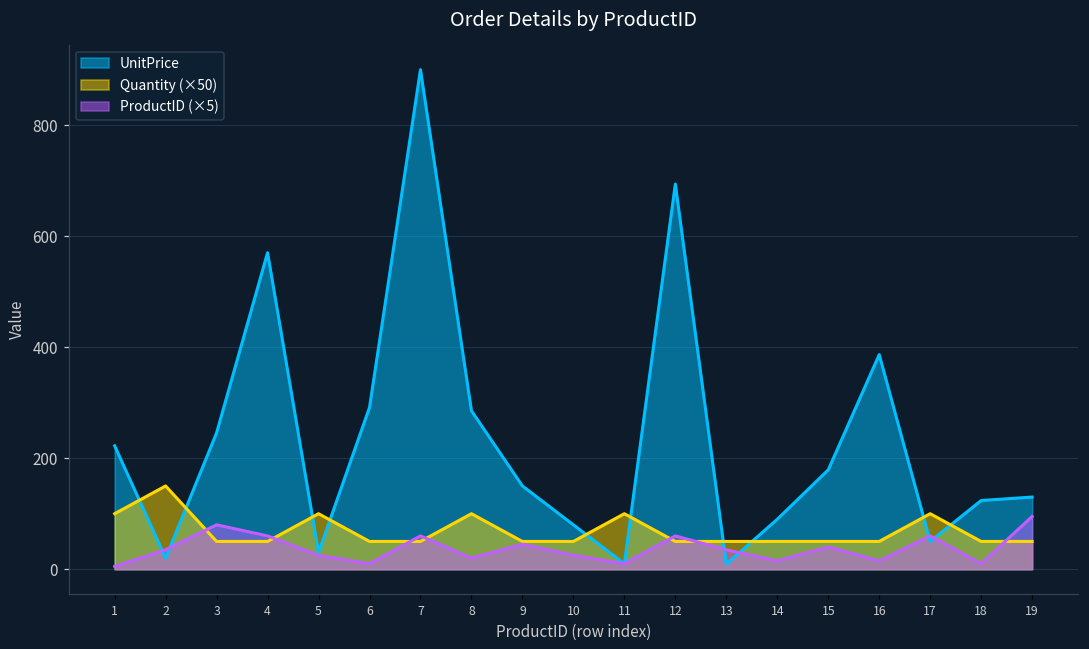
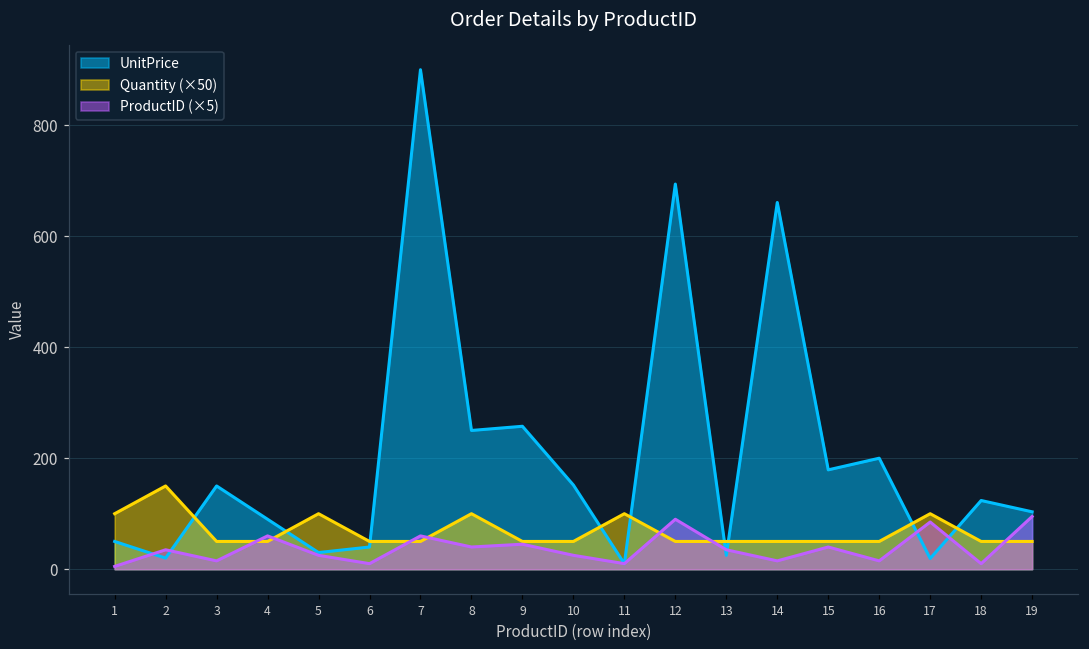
UnitPrice, 1: 220 -> 50
UnitPrice, 3: 250 -> 150
ProductID (×5), 3: 80 -> 20
UnitPrice, 4: 570 -> 90
UnitPrice, 6: 290 -> 40
UnitPrice, 8: 290 -> 250
ProductID (×5), 8: 20 -> 40
UnitPrice, 9: 150 -> 260
UnitPrice, 10: 80 -> 150
ProductID (×5), 12: 60 -> 90
UnitPrice, 13: 10 -> 20
UnitPrice, 14: 90 -> 660
UnitPrice, 16: 390 -> 200
UnitPrice, 17: 50 -> 20
ProductID (×5), 17: 60 -> 90
UnitPrice, 19: 130 -> 100
